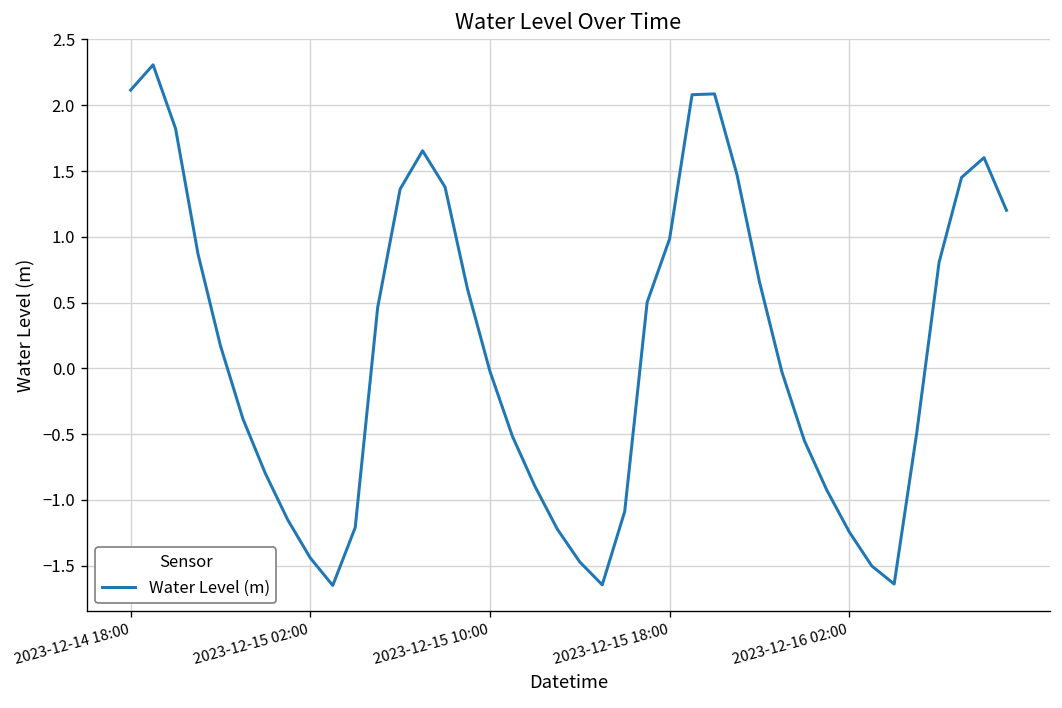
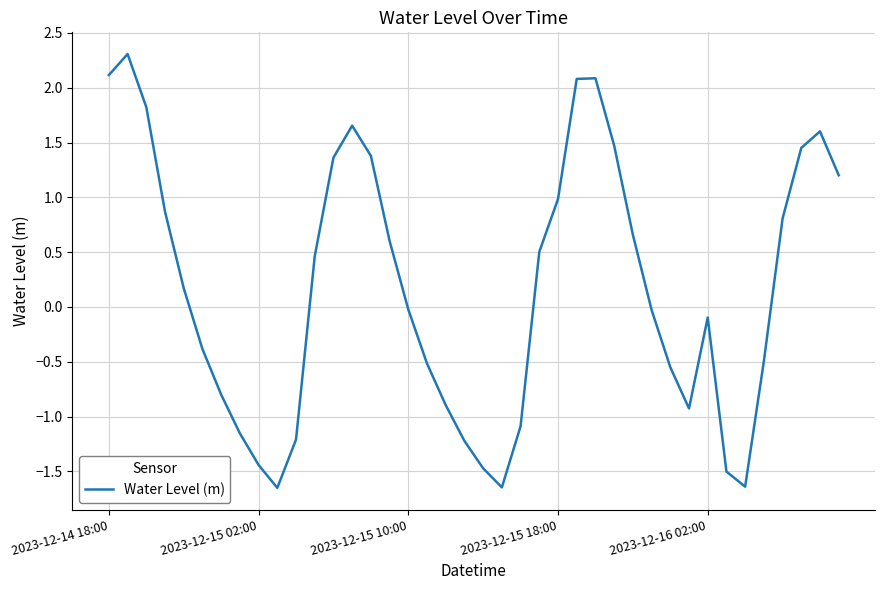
2023-12-16 02:00: -1.24 -> -0.10
